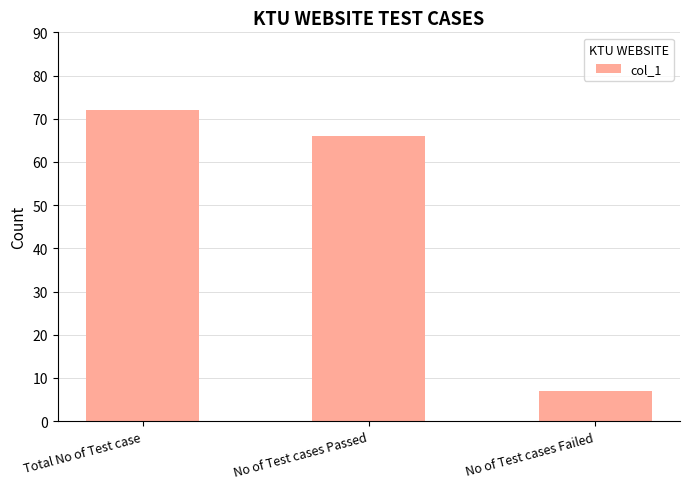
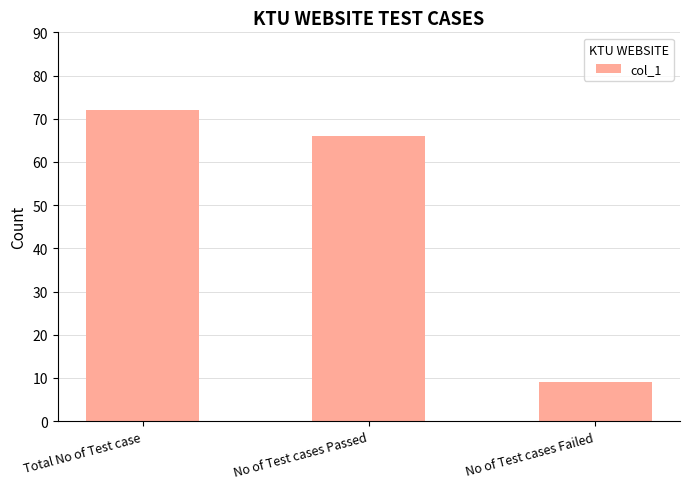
No of Test cases Failed: 7 -> 9
